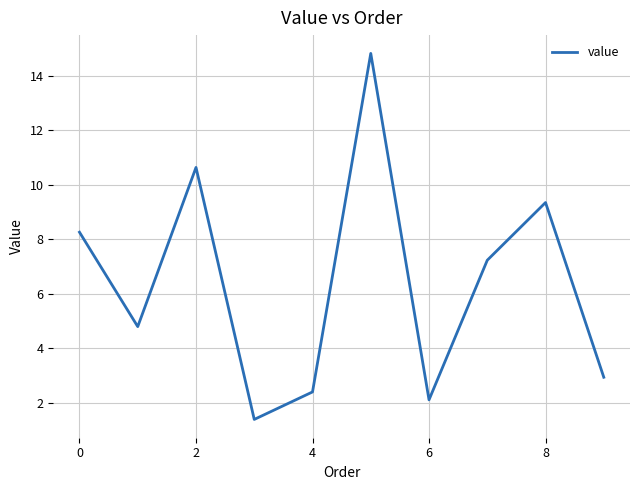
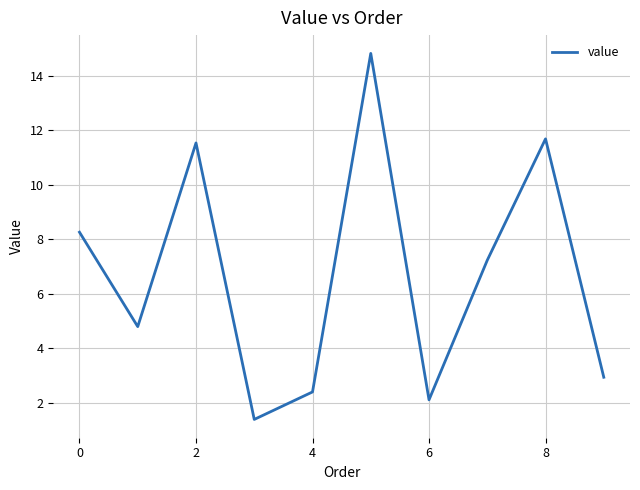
2: 10.6 -> 11.5
8: 9.4 -> 11.7
